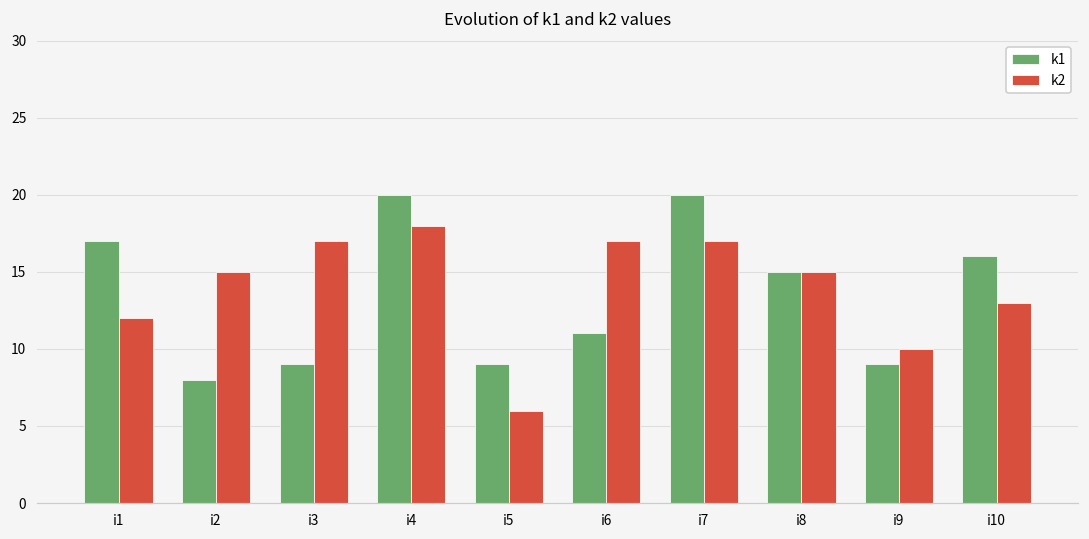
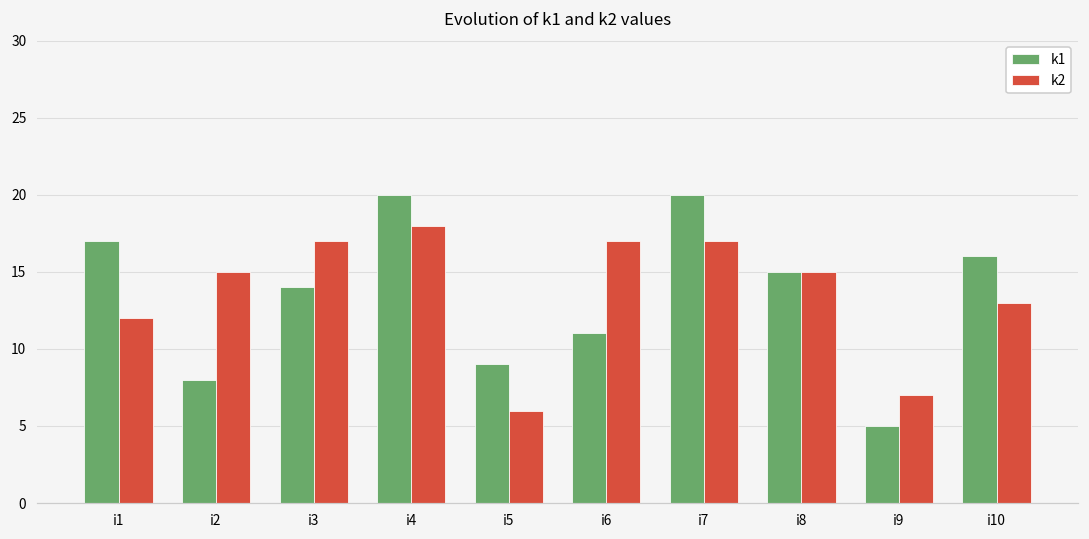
k1, i3: 9 -> 14
k1, i9: 9 -> 5
k2, i9: 10 -> 7
